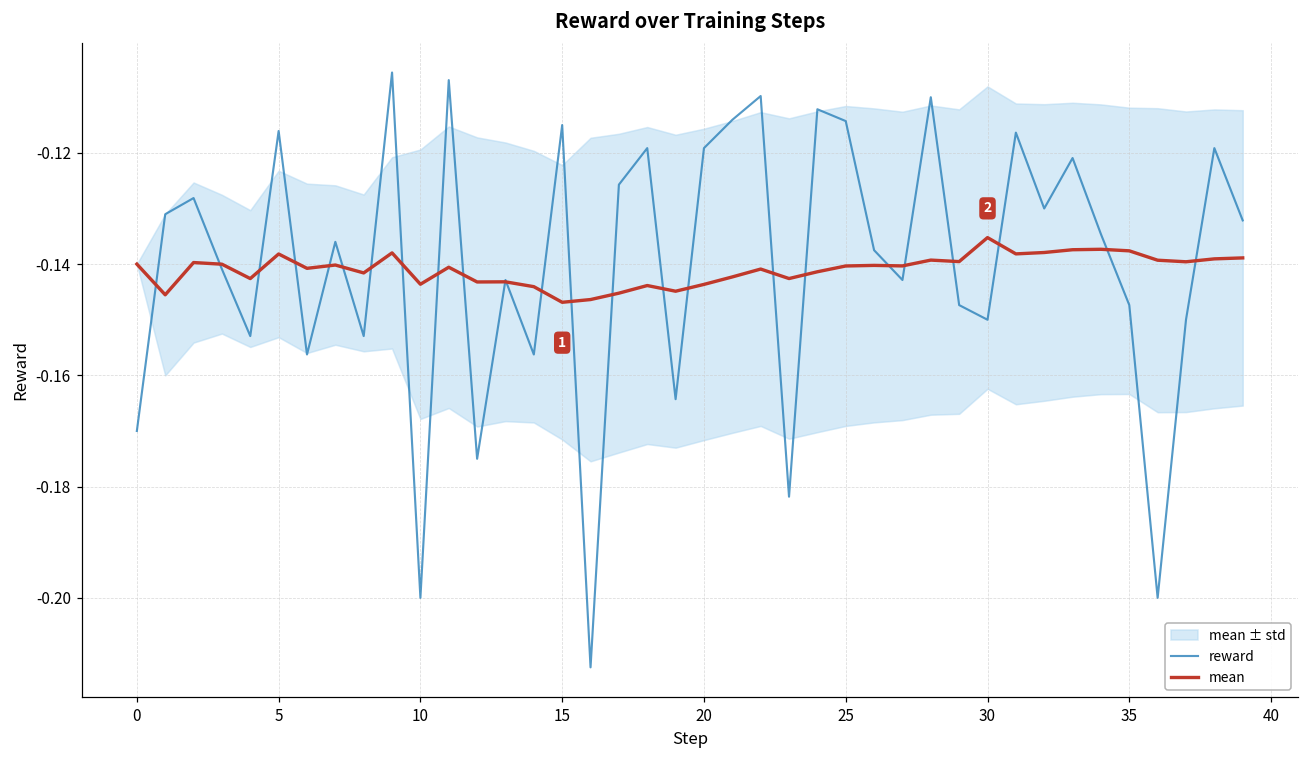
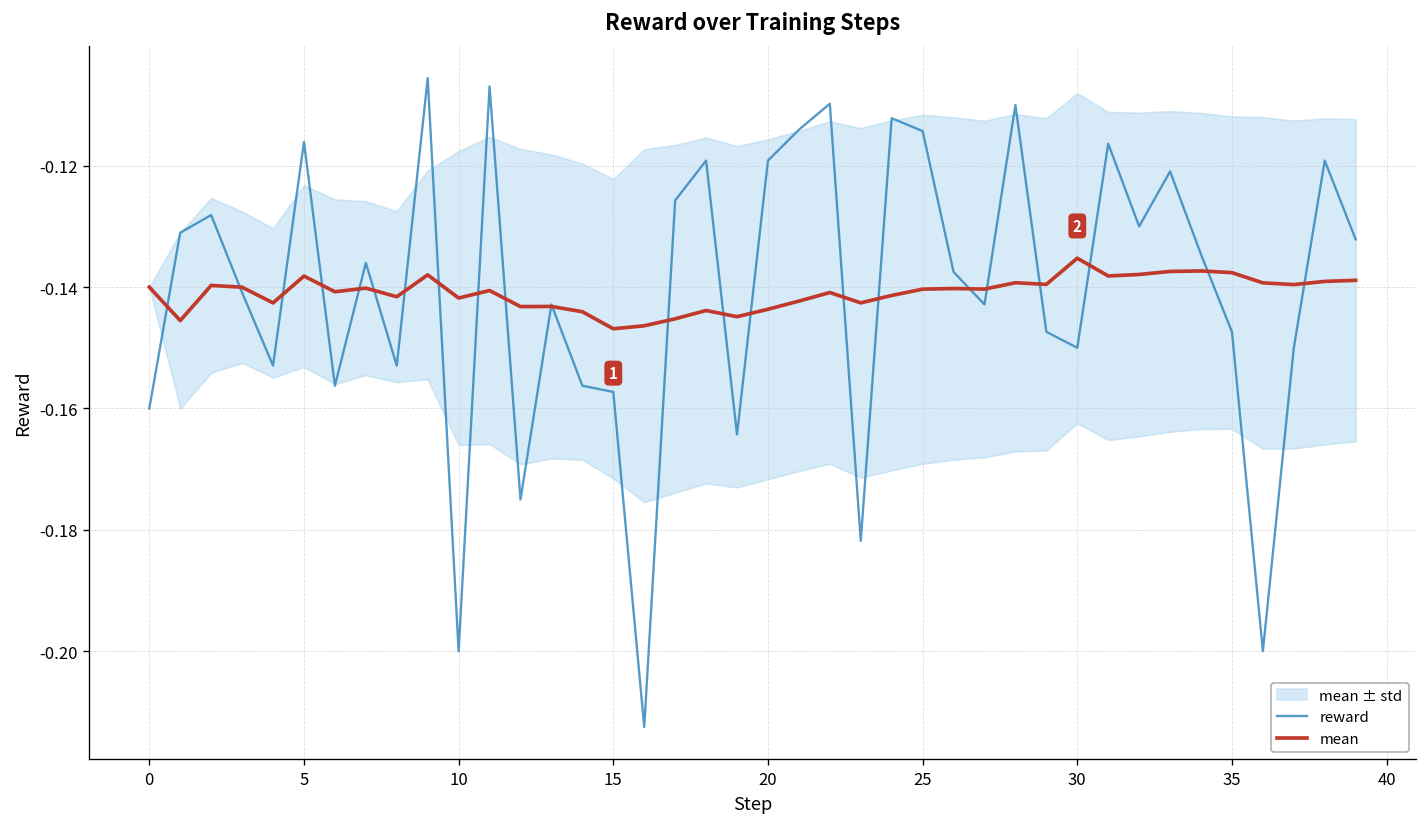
reward, 0: -0.17 -> -0.16
mean, 10: -0.144 -> -0.142
reward, 15: -0.115 -> -0.157
